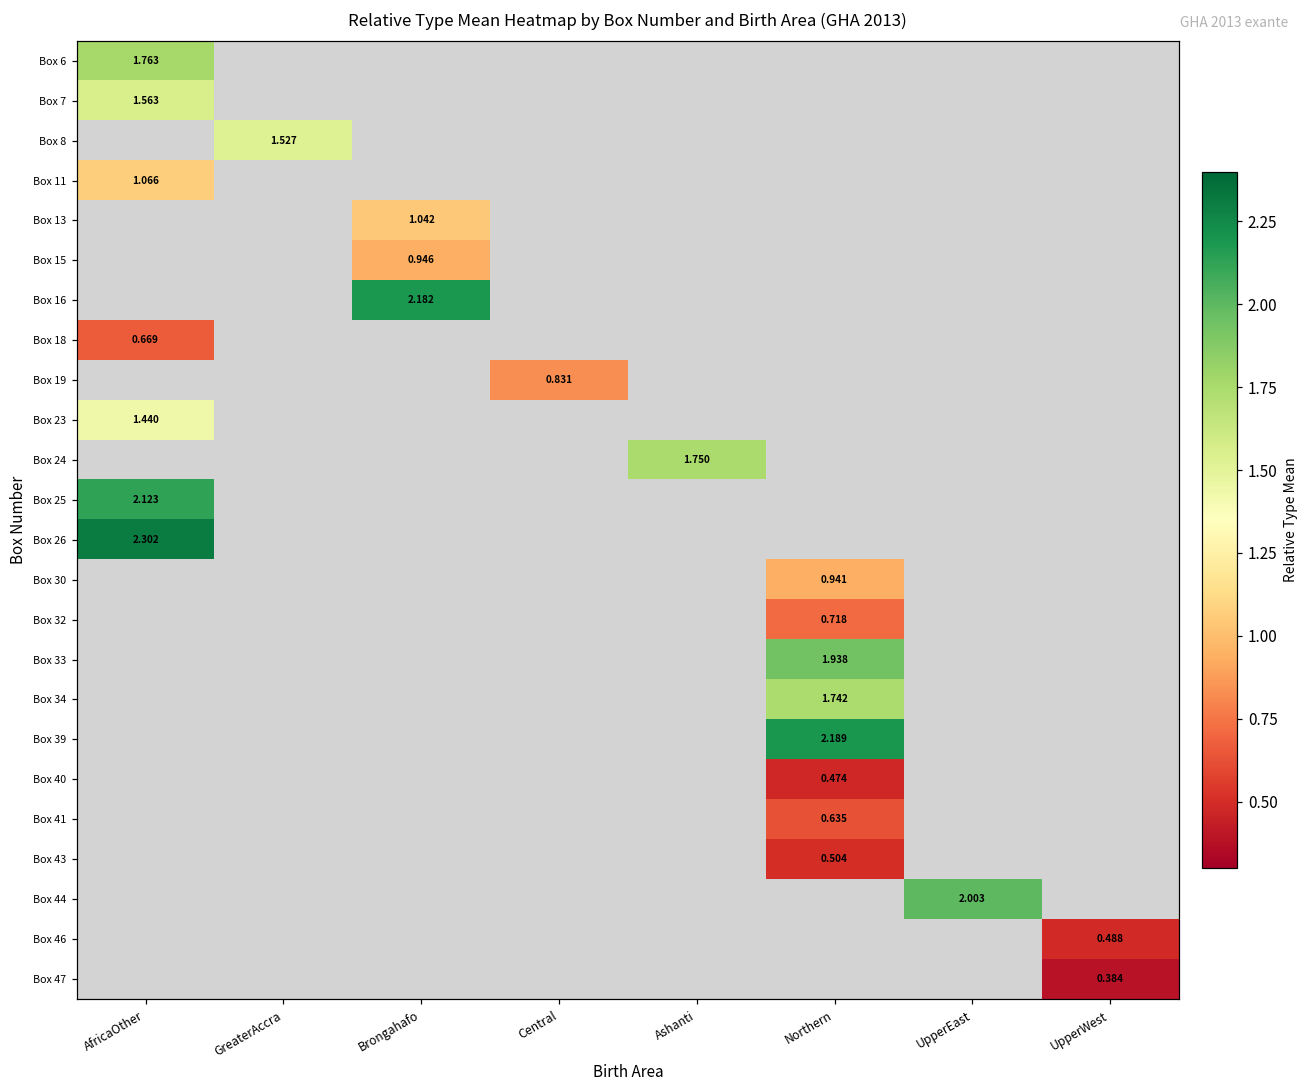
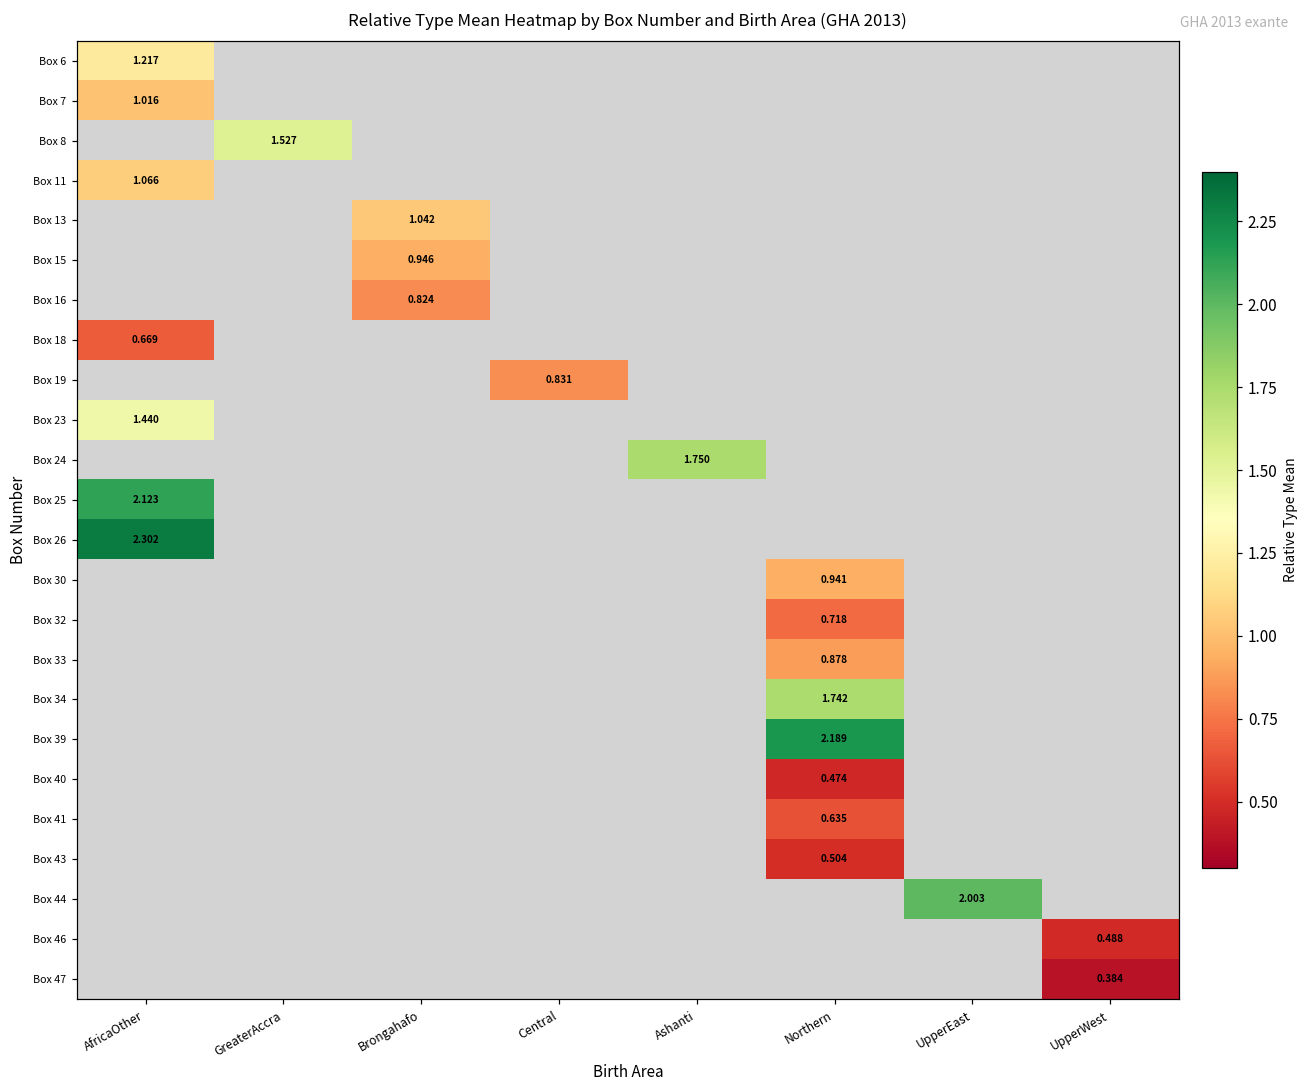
Box 6, AfricaOther: 1.763 -> 1.217
Box 7, AfricaOther: 1.563 -> 1.016
Box 16, Brongahafo: 2.182 -> 0.824
Box 33, Northern: 1.938 -> 0.878
